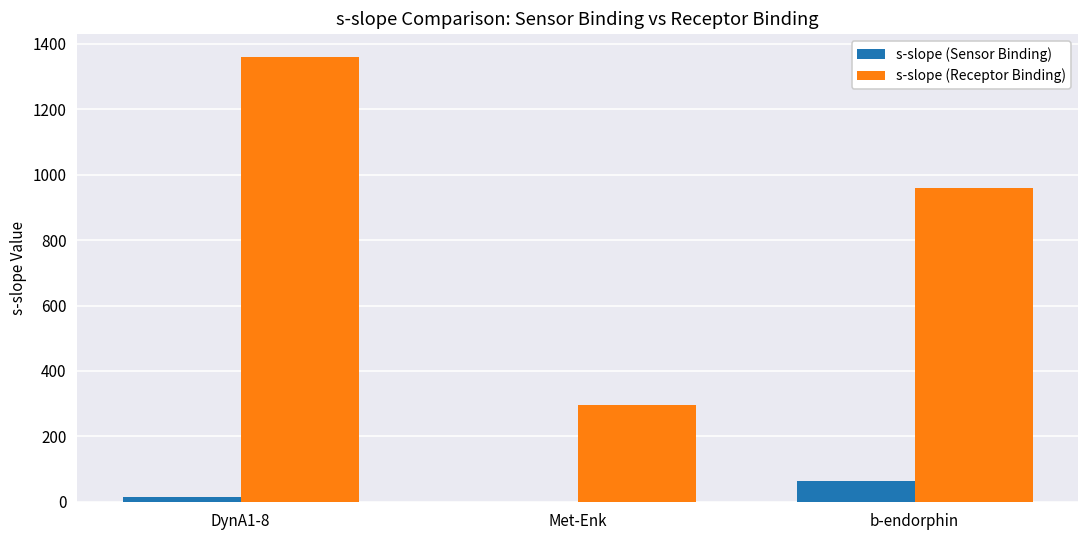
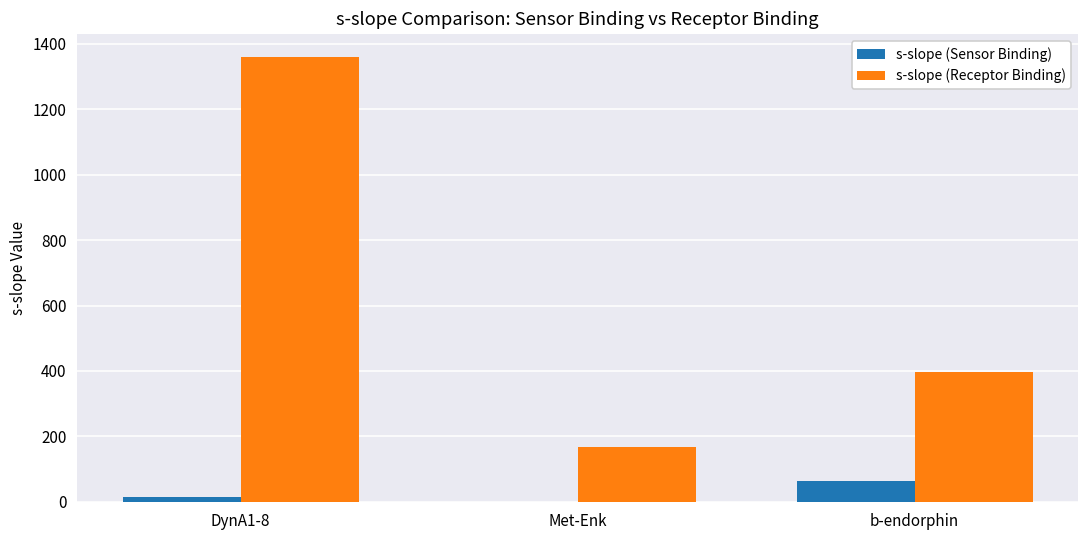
s-slope (Receptor Binding), Met-Enk: 300 -> 170
s-slope (Receptor Binding), b-endorphin: 960 -> 400
